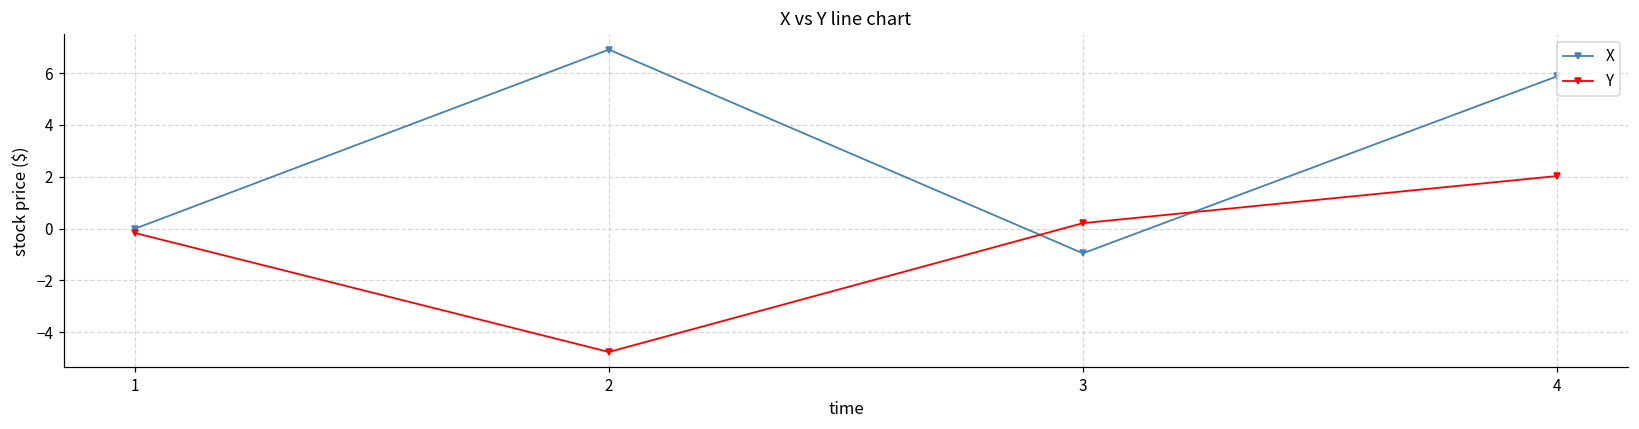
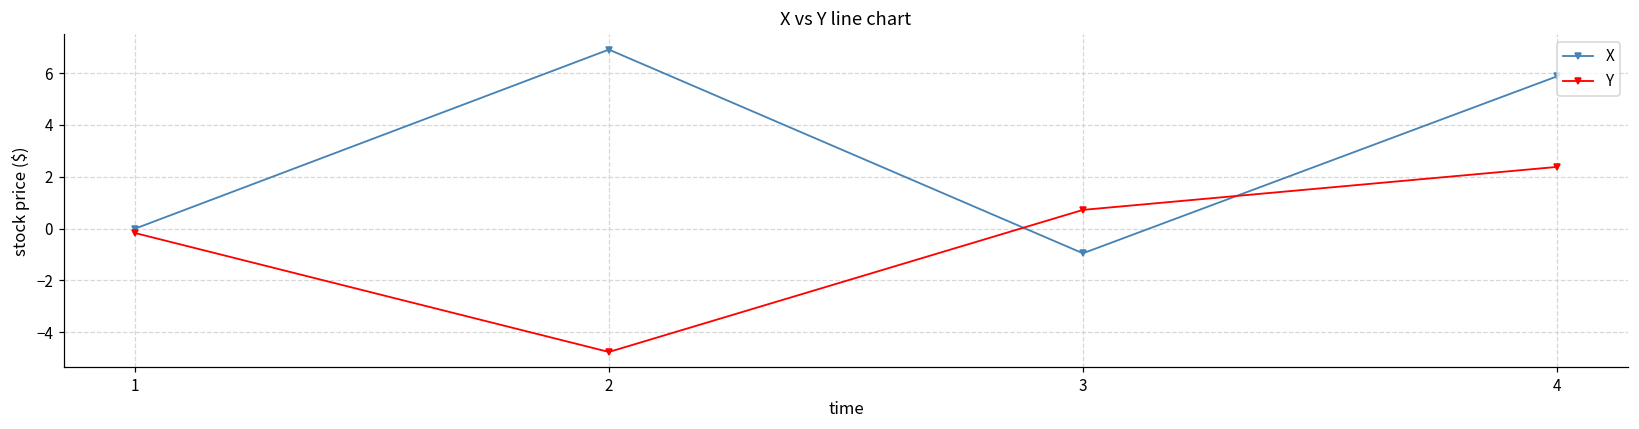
Y, 3: 0.2 -> 0.7
Y, 4: 2.0 -> 2.4
